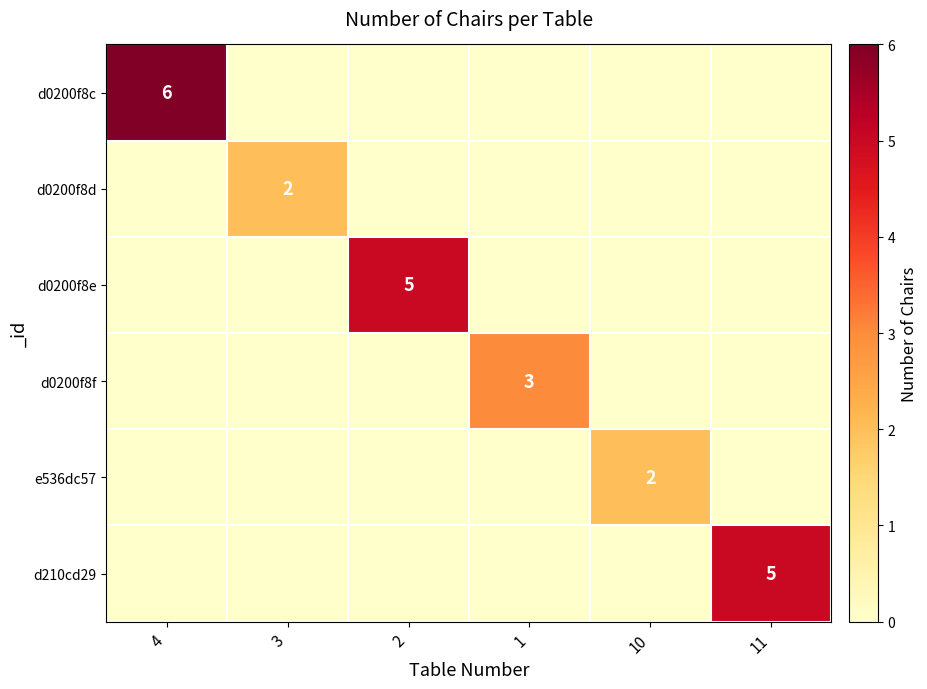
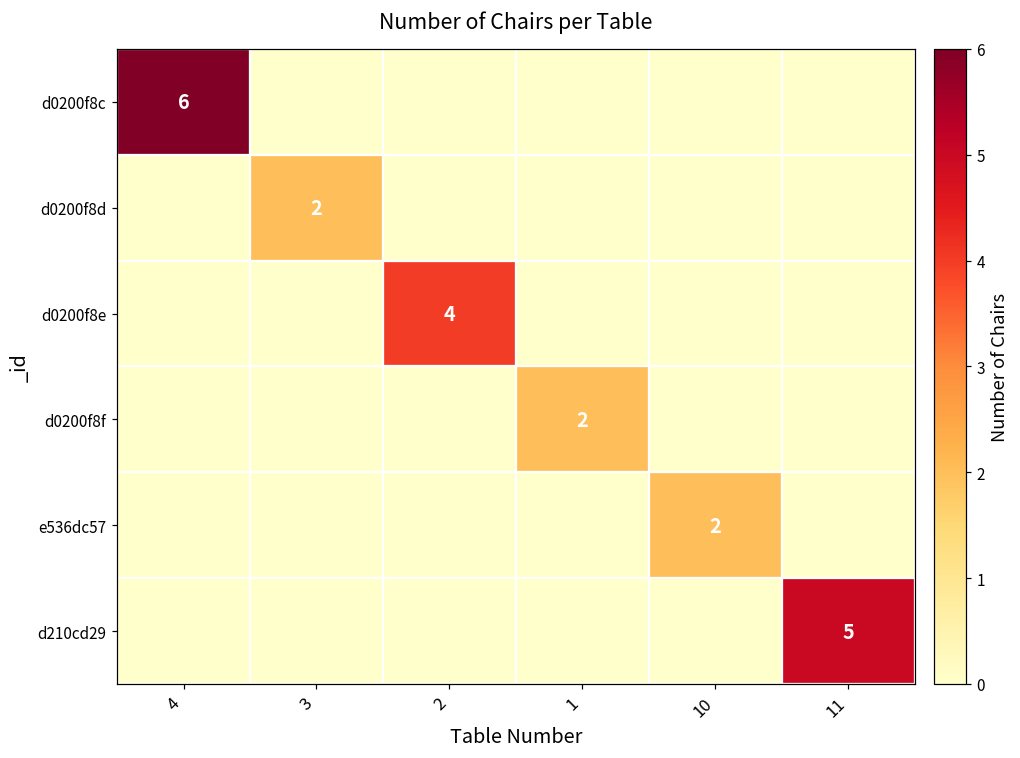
d0200f8e, 2: 5 -> 4
d0200f8f, 1: 3 -> 2
